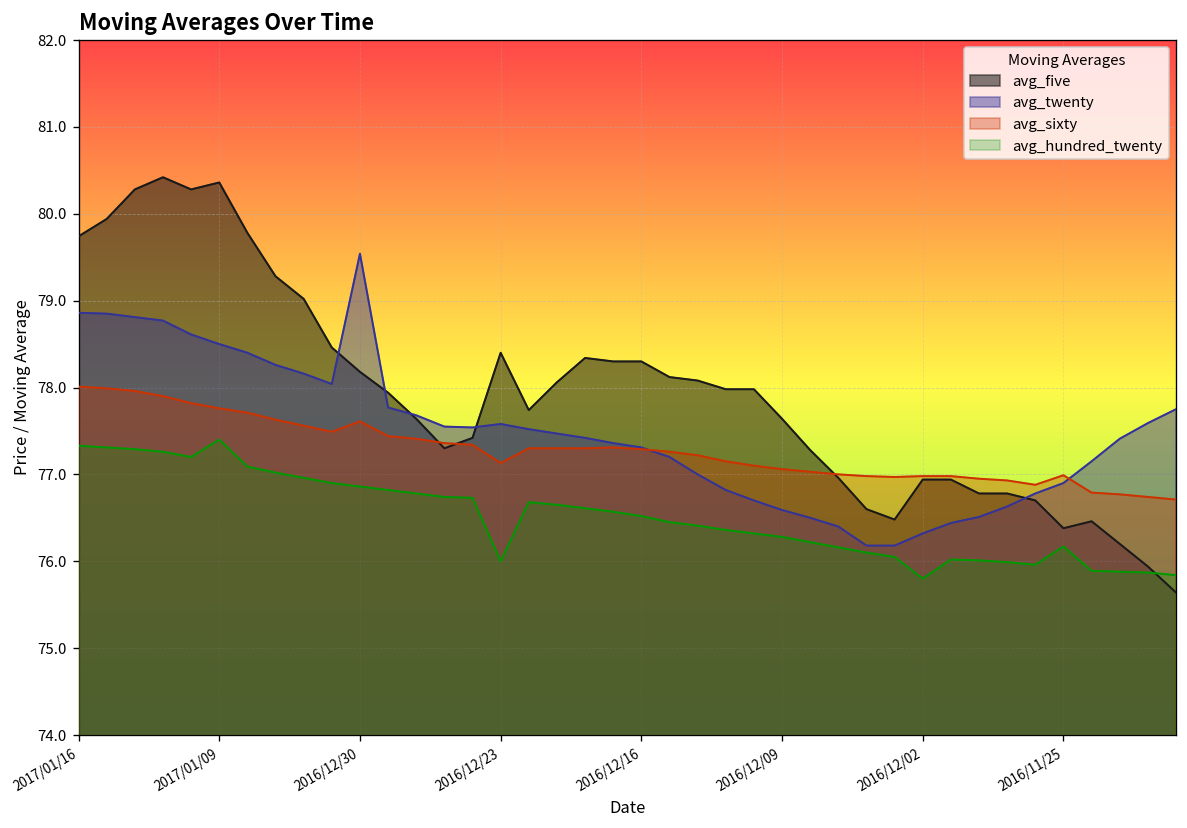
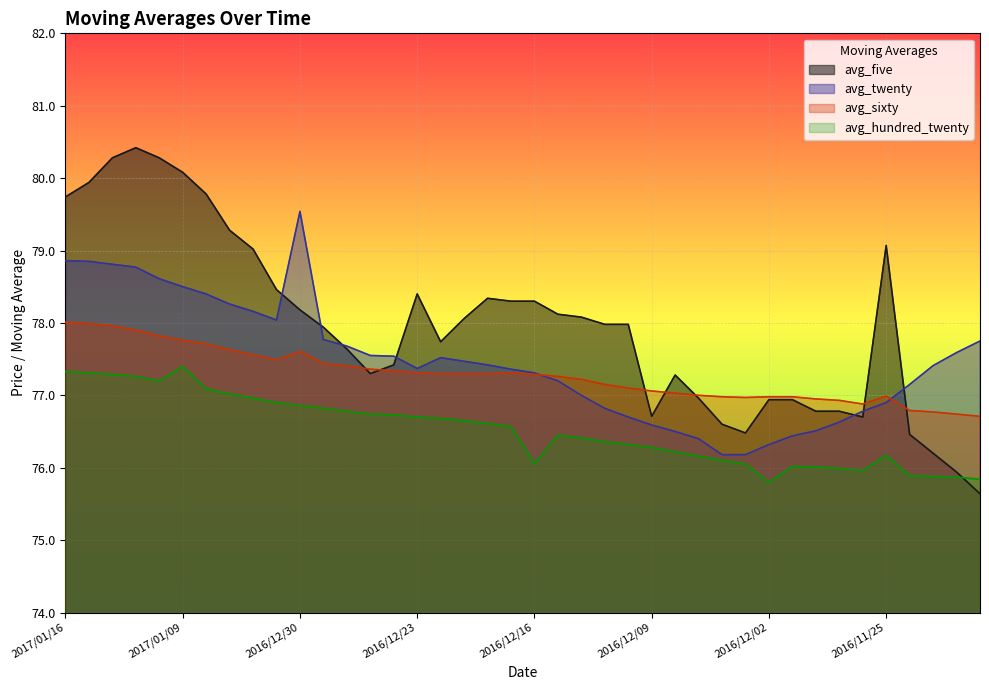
avg_five, 2017/01/09: 80.4 -> 80.1
avg_twenty, 2016/12/23: 77.6 -> 77.4
avg_sixty, 2016/12/23: 77.1 -> 77.3
avg_hundred_twenty, 2016/12/23: 76.0 -> 76.7
avg_hundred_twenty, 2016/12/16: 76.5 -> 76.1
avg_five, 2016/12/09: 77.6 -> 76.7
avg_five, 2016/11/25: 76.4 -> 79.1
